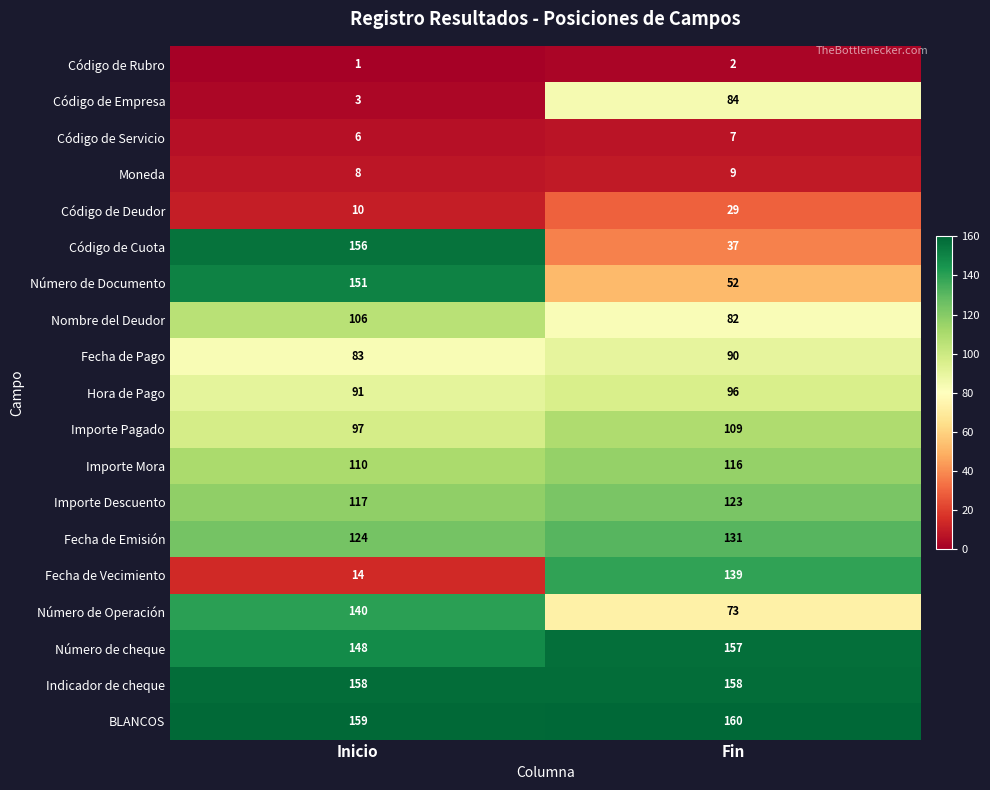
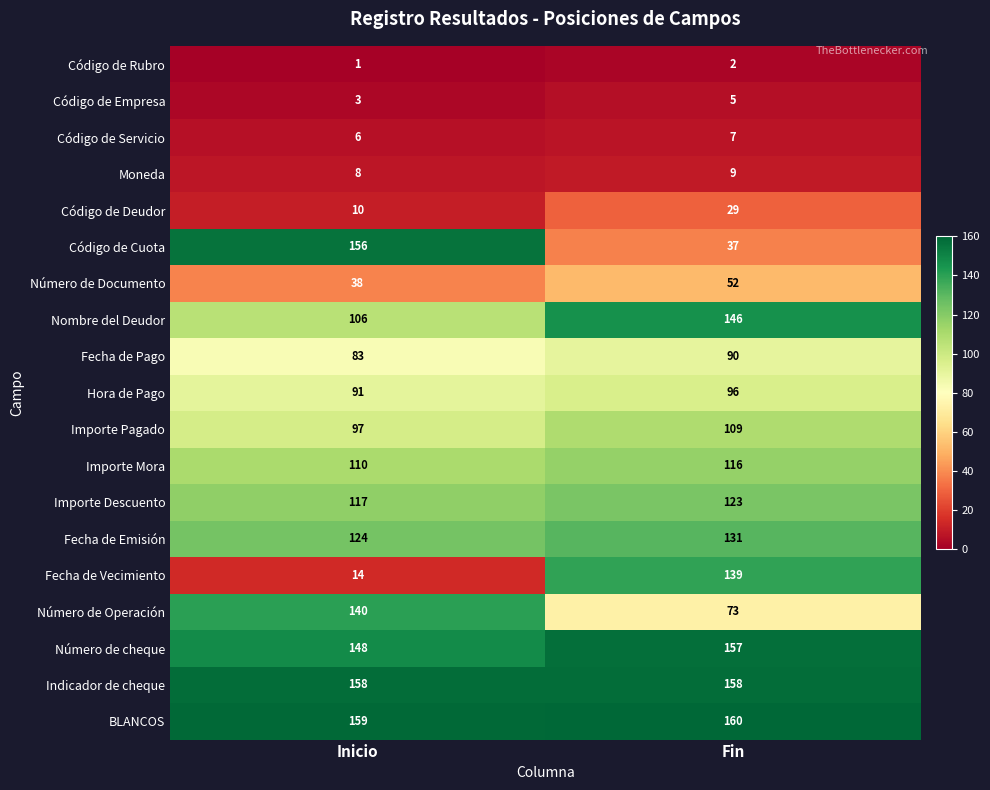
Código de Empresa, Fin: 84 -> 5
Número de Documento, Inicio: 151 -> 38
Nombre del Deudor, Fin: 82 -> 146
